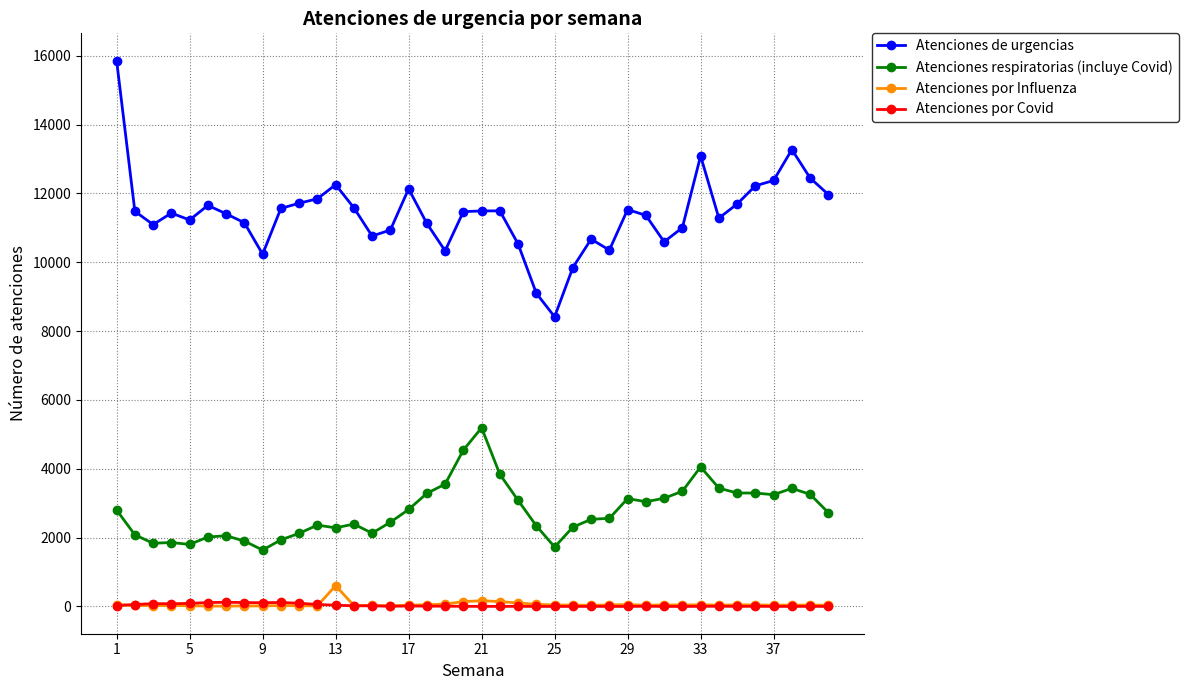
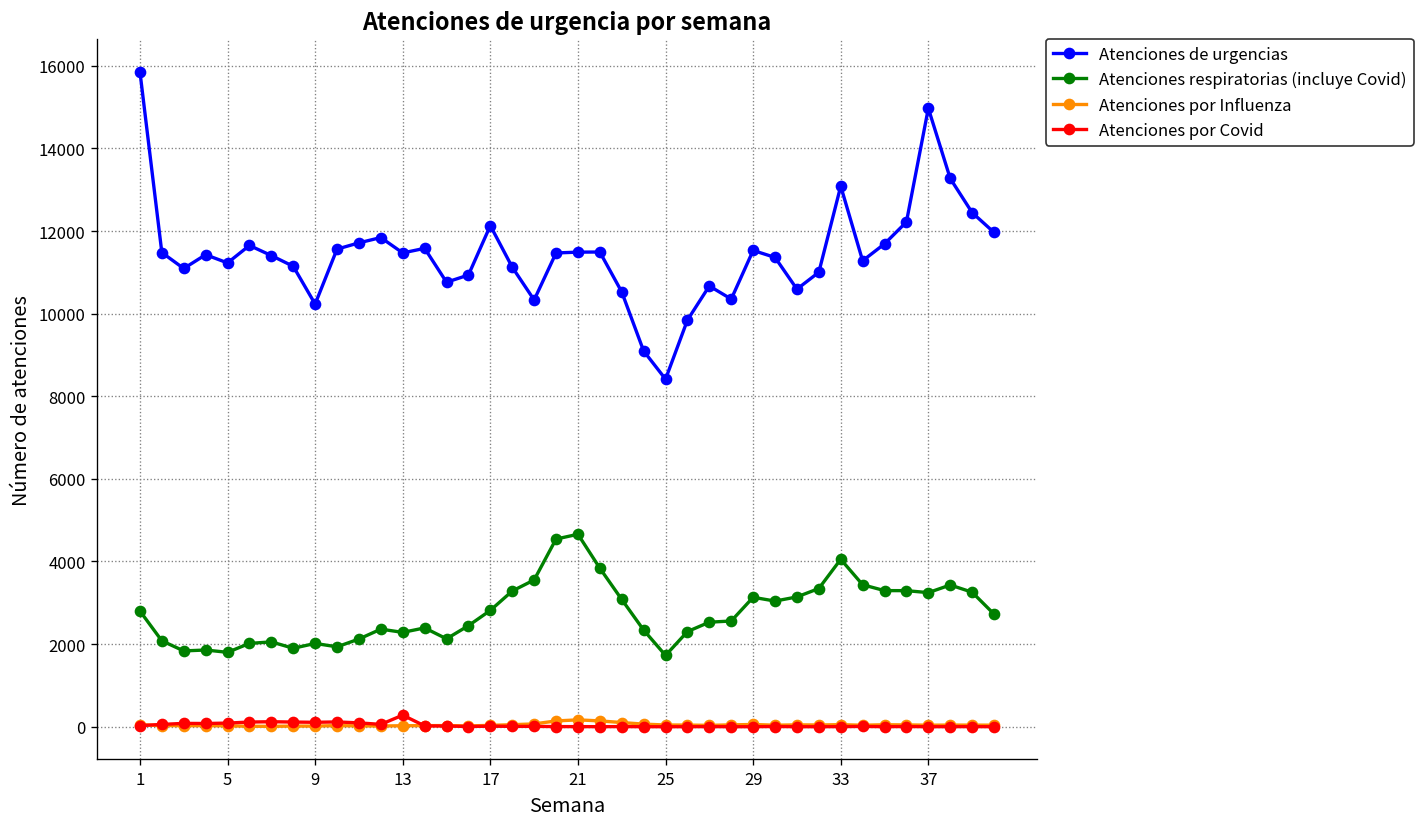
Atenciones respiratorias (incluye Covid), 9: 1600 -> 2000
Atenciones de urgencias, 13: 12300 -> 11500
Atenciones por Influenza, 13: 600 -> 0
Atenciones por Covid, 13: 0 -> 300
Atenciones respiratorias (incluye Covid), 21: 5200 -> 4700
Atenciones de urgencias, 37: 12400 -> 15000
